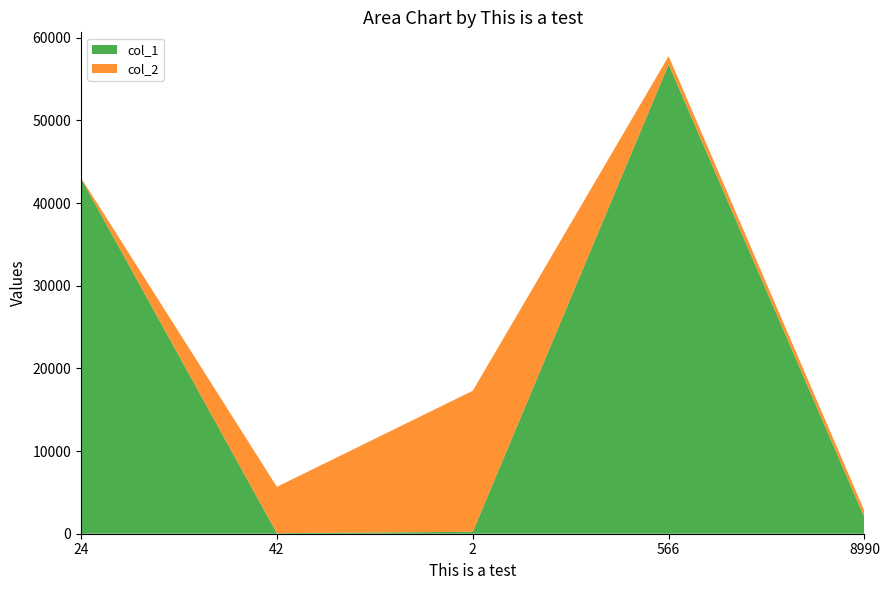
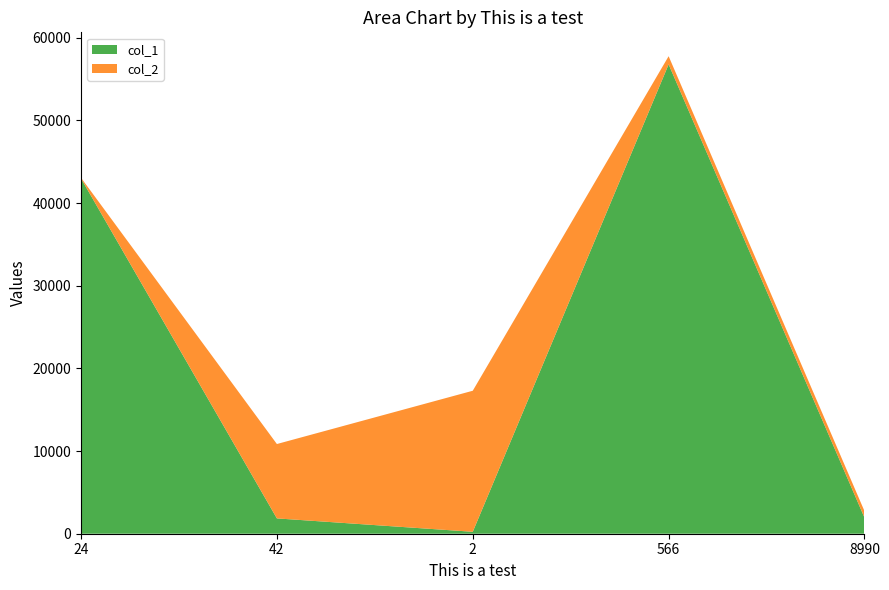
col_1, 42: 0 -> 2000
col_2, 42: 6000 -> 9000
